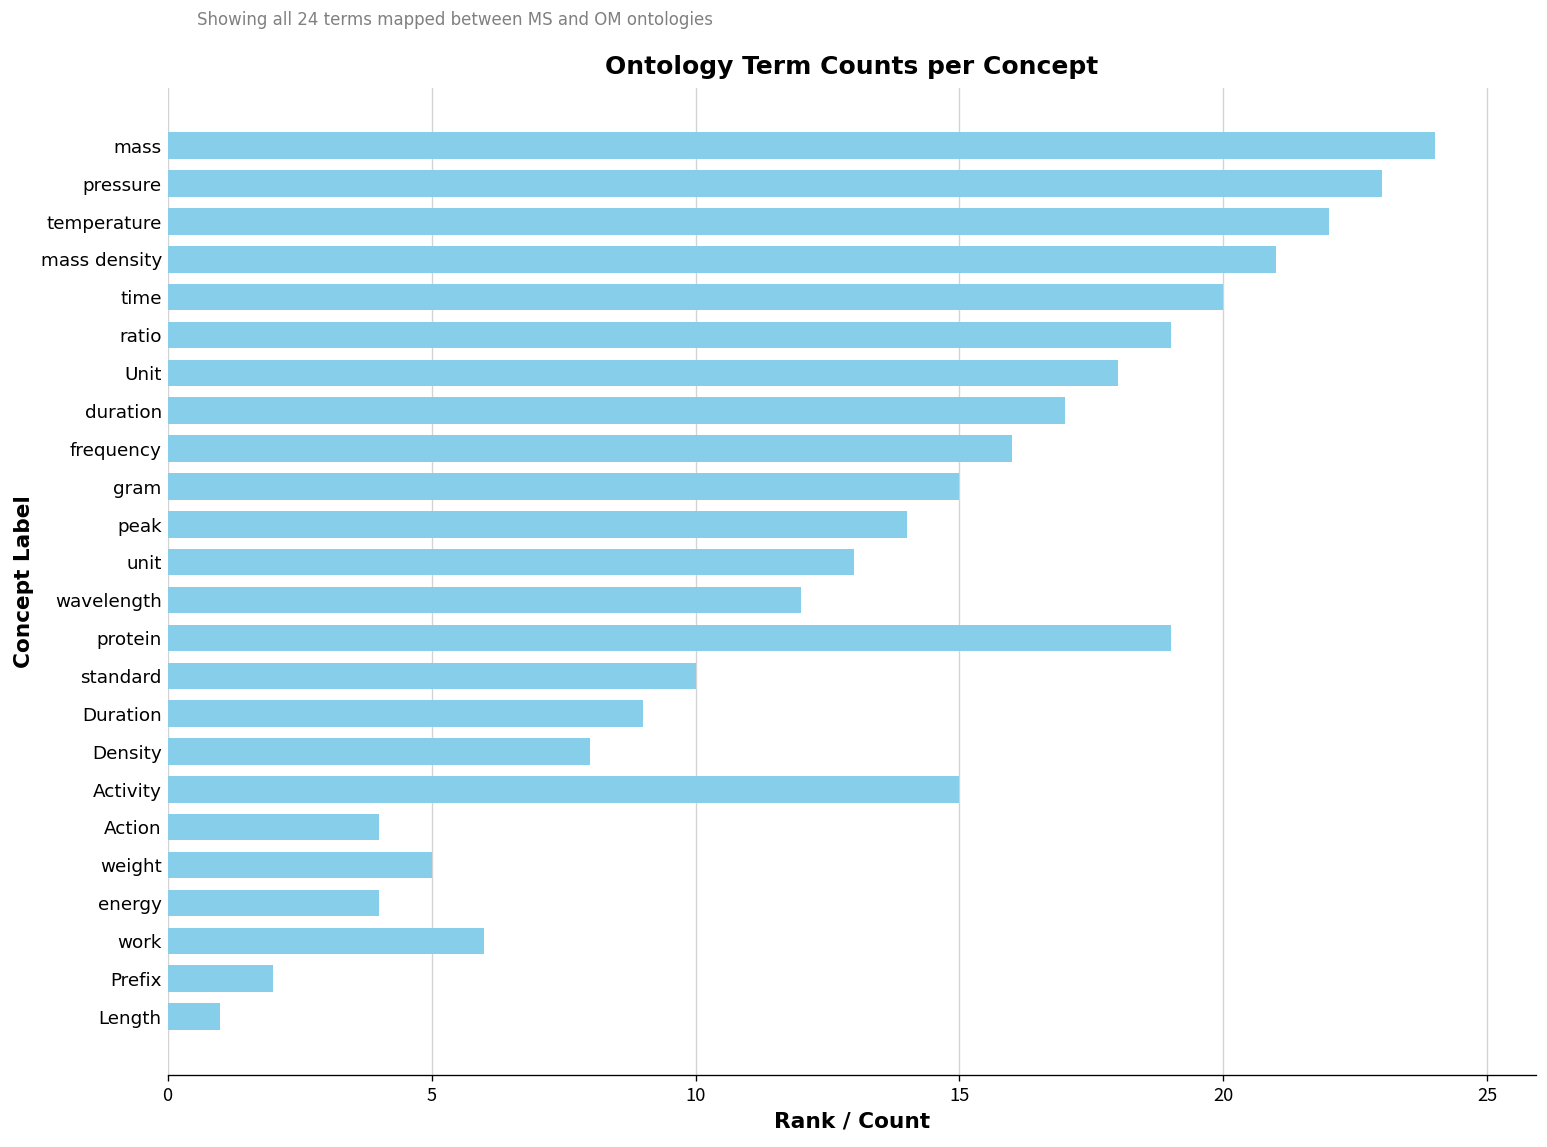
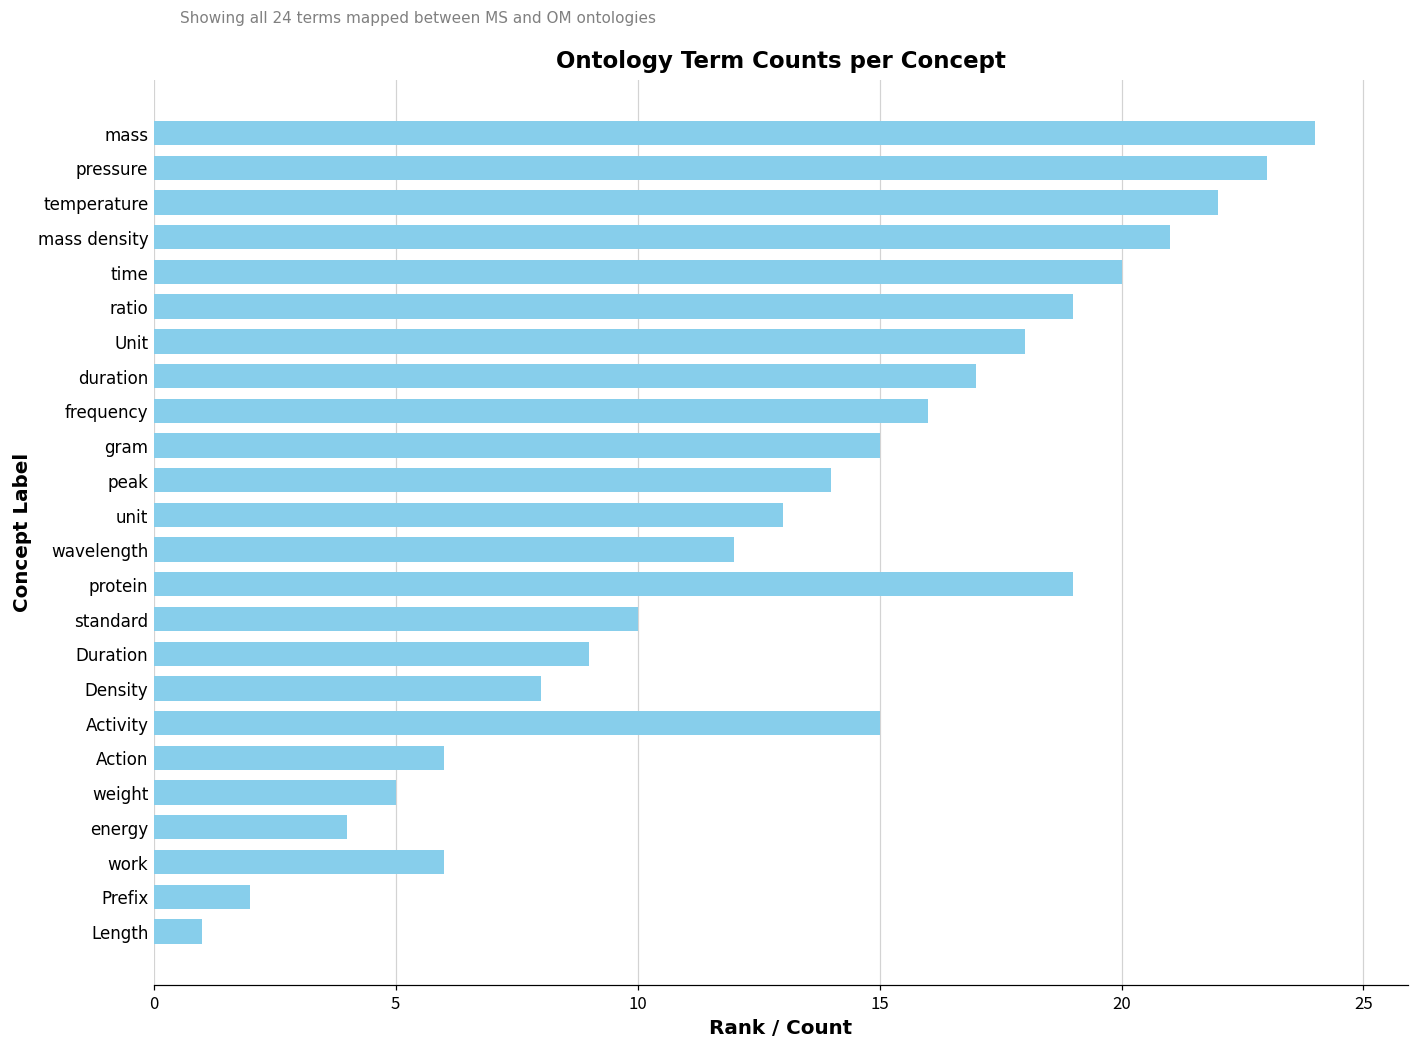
Action: 4 -> 6
